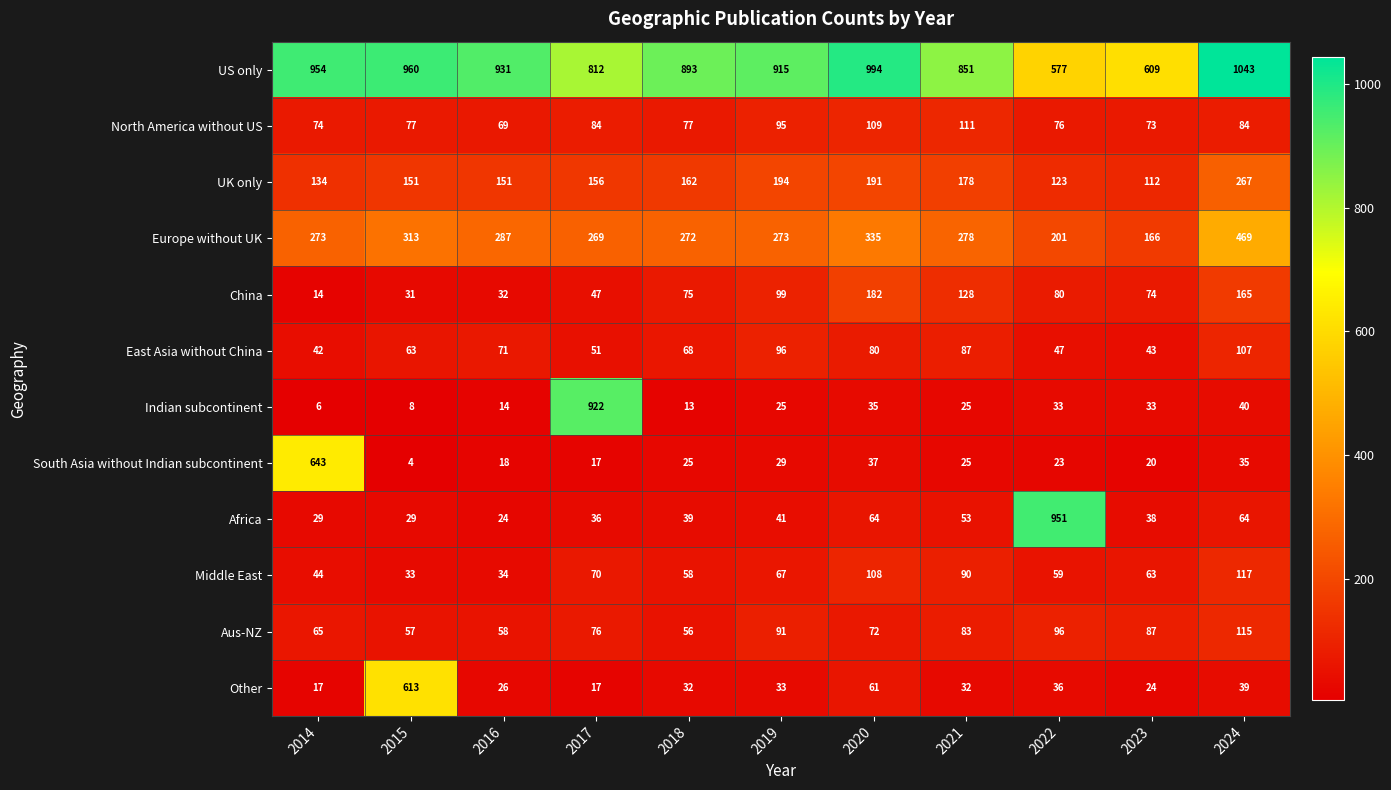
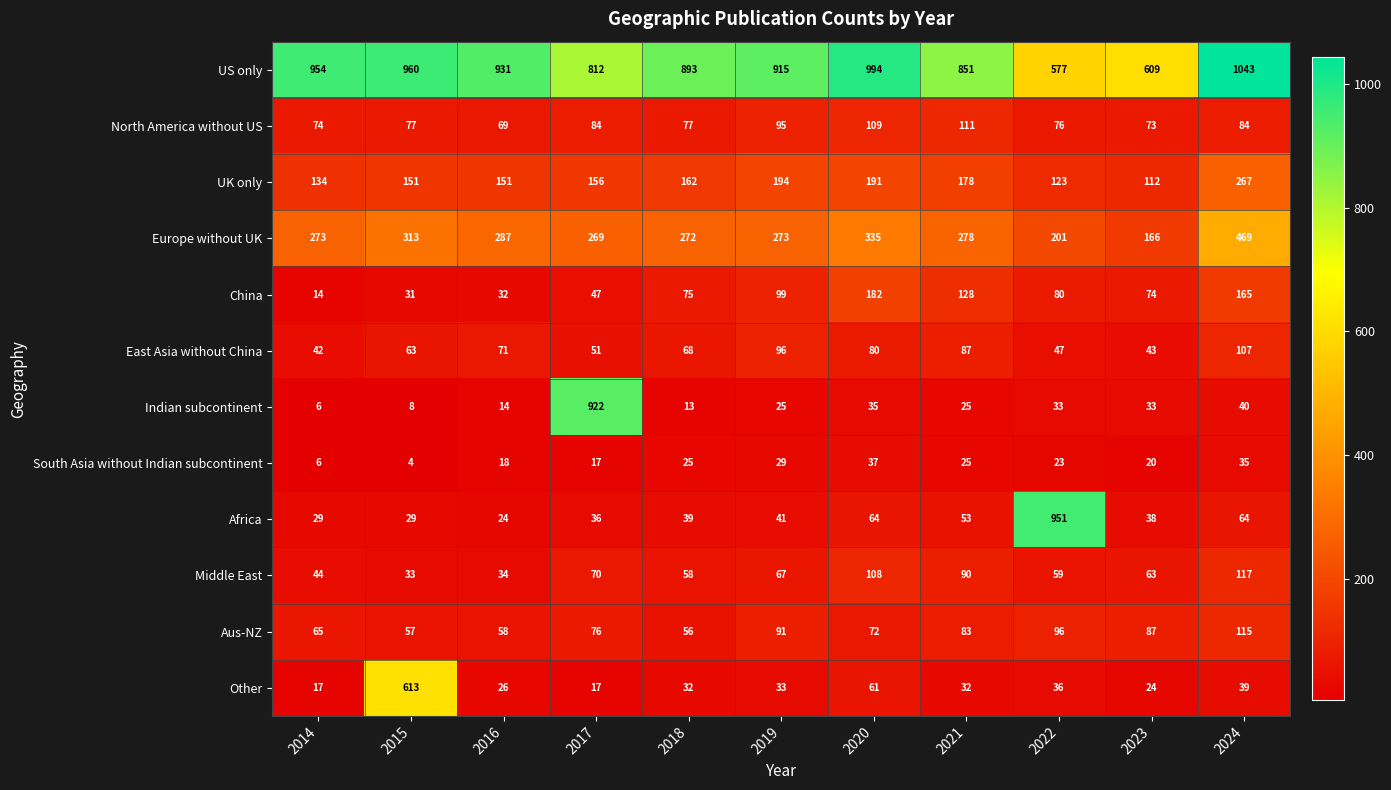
South Asia without Indian subcontinent, 2014: 643 -> 6
